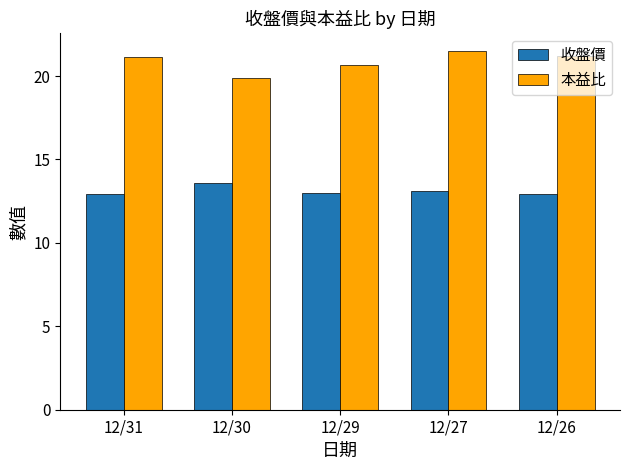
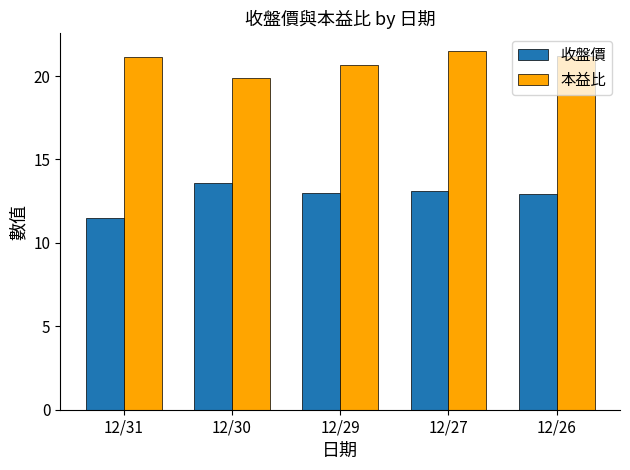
收盤價, 12/31: 12.9 -> 11.5
